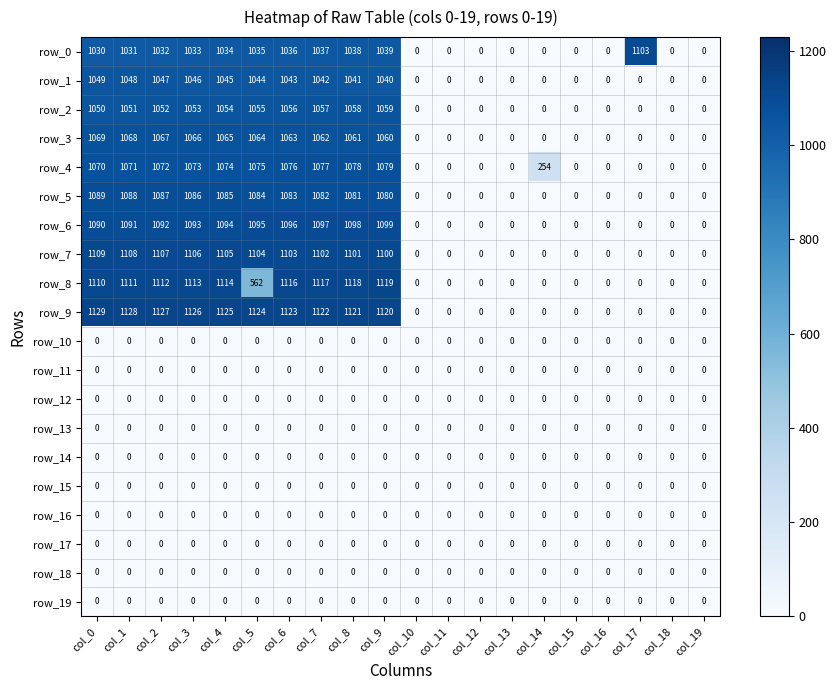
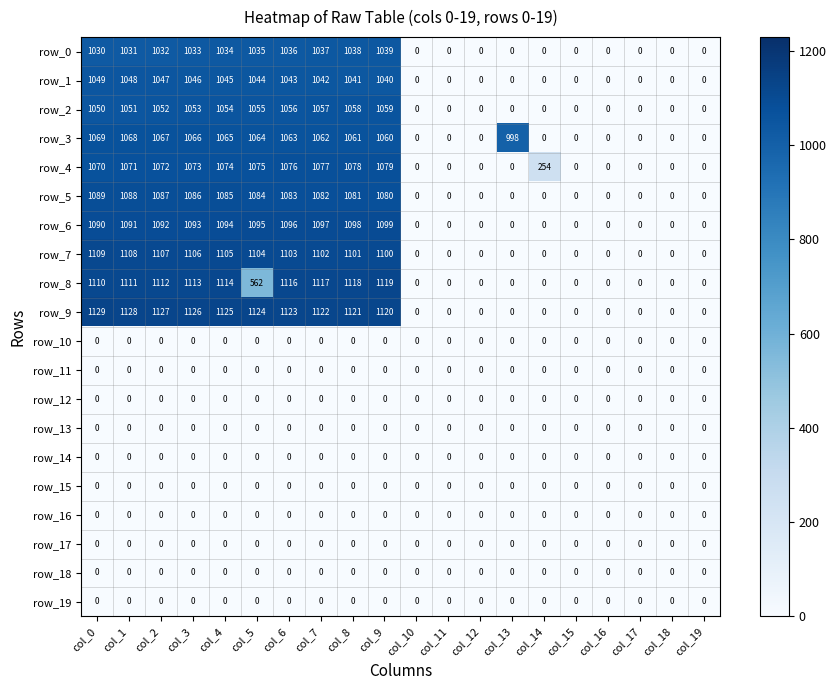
row_0, col_17: 1103 -> 0
row_3, col_13: 0 -> 998
